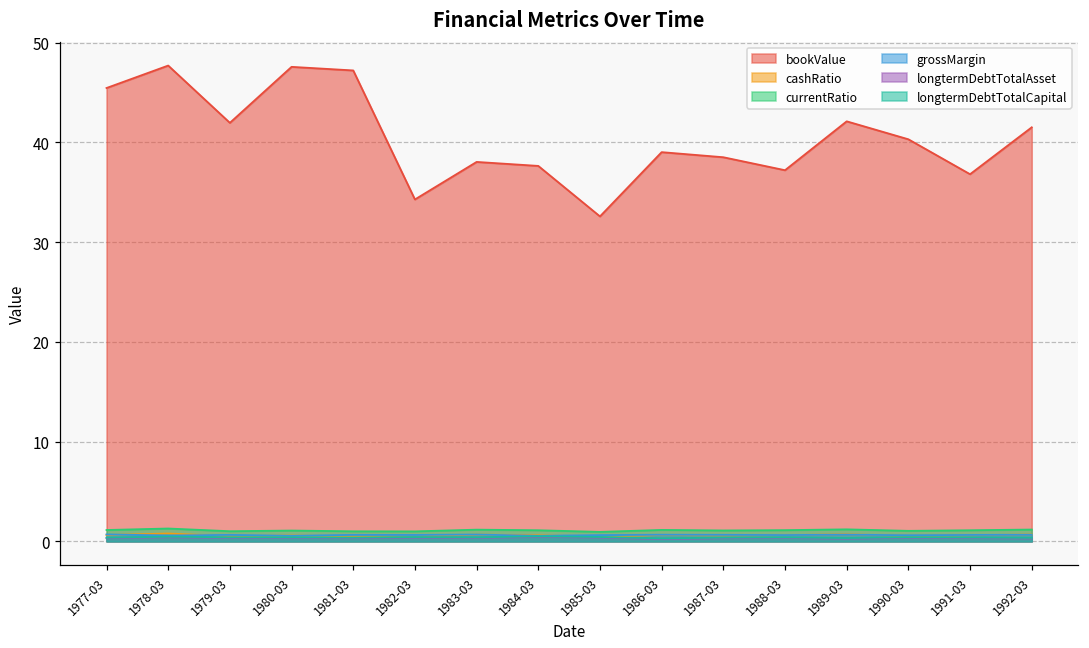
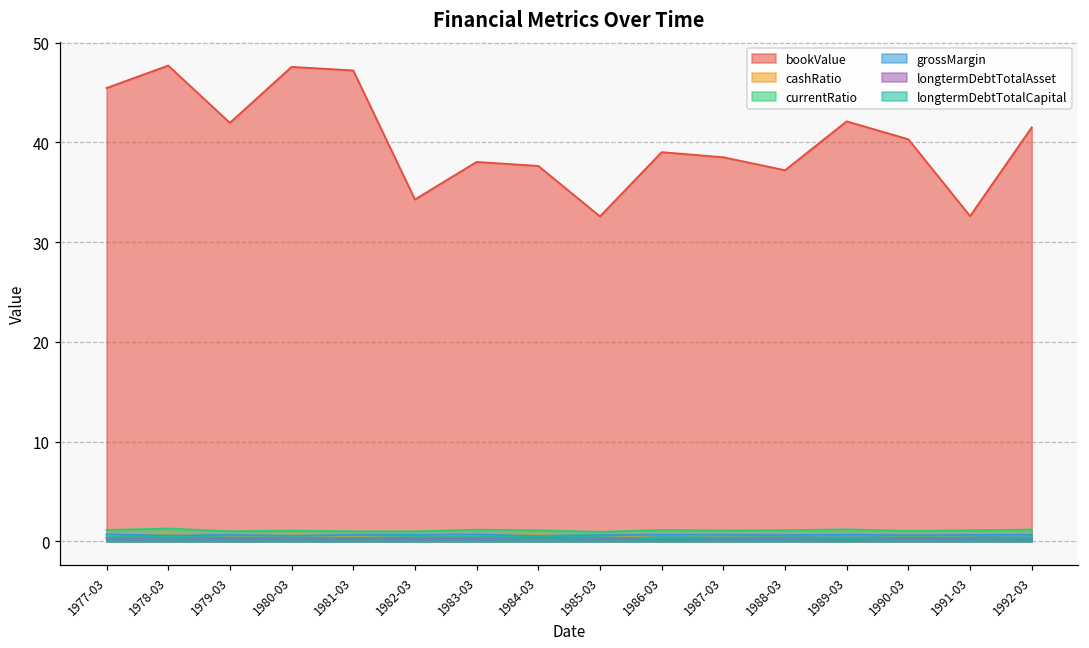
bookValue, 1991-03: 37 -> 33
